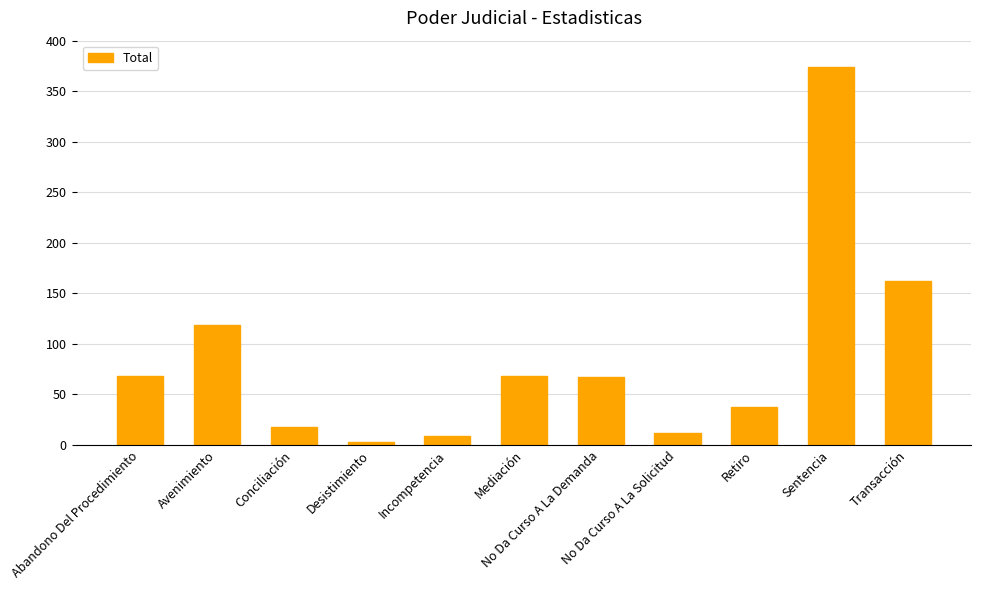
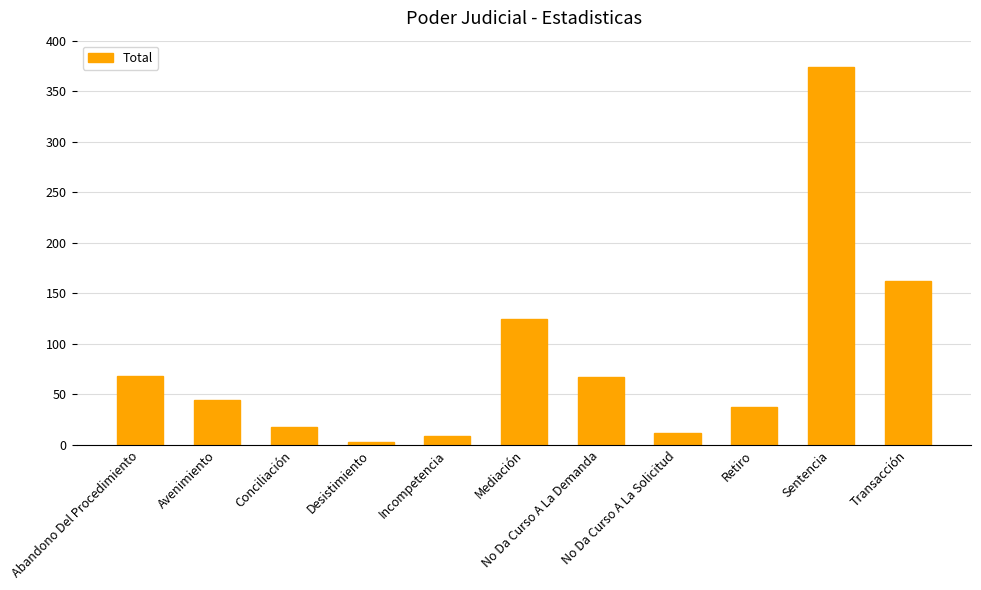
Avenimiento: 119 -> 44
Mediación: 68 -> 125
